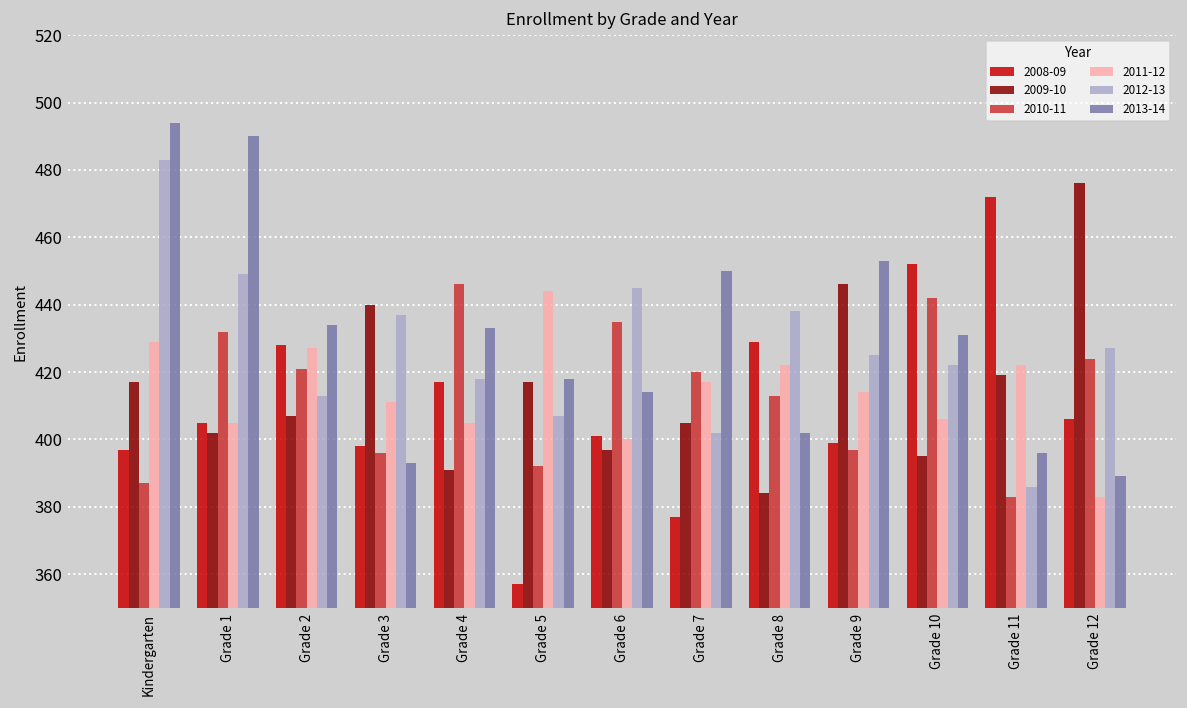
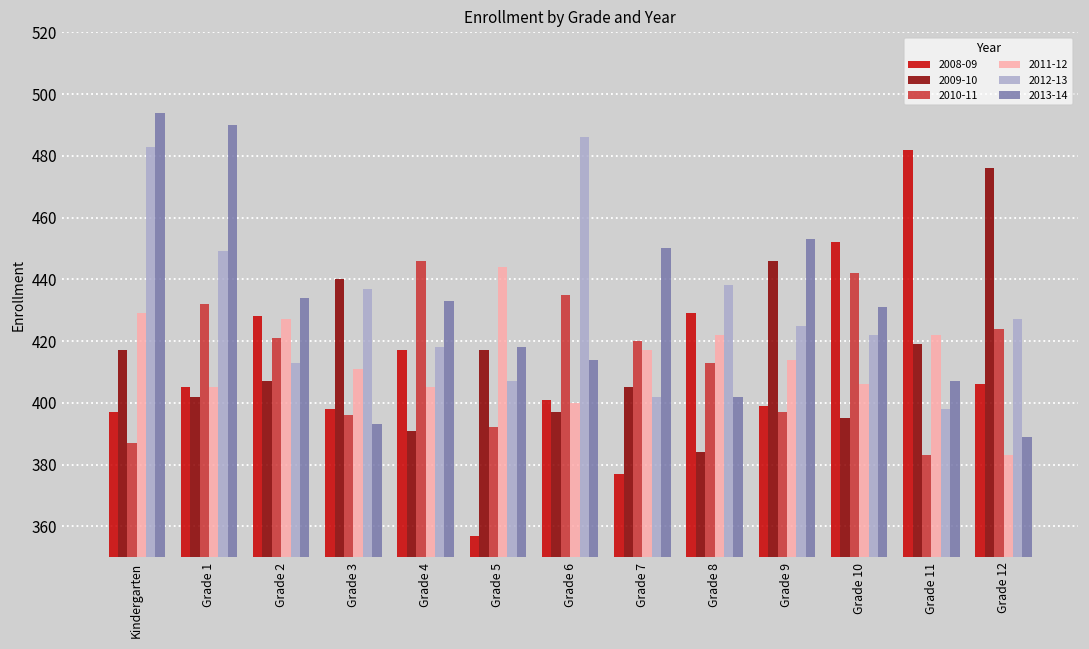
2012-13, Grade 6: 445 -> 486
2008-09, Grade 11: 472 -> 482
2012-13, Grade 11: 386 -> 398
2013-14, Grade 11: 396 -> 407
